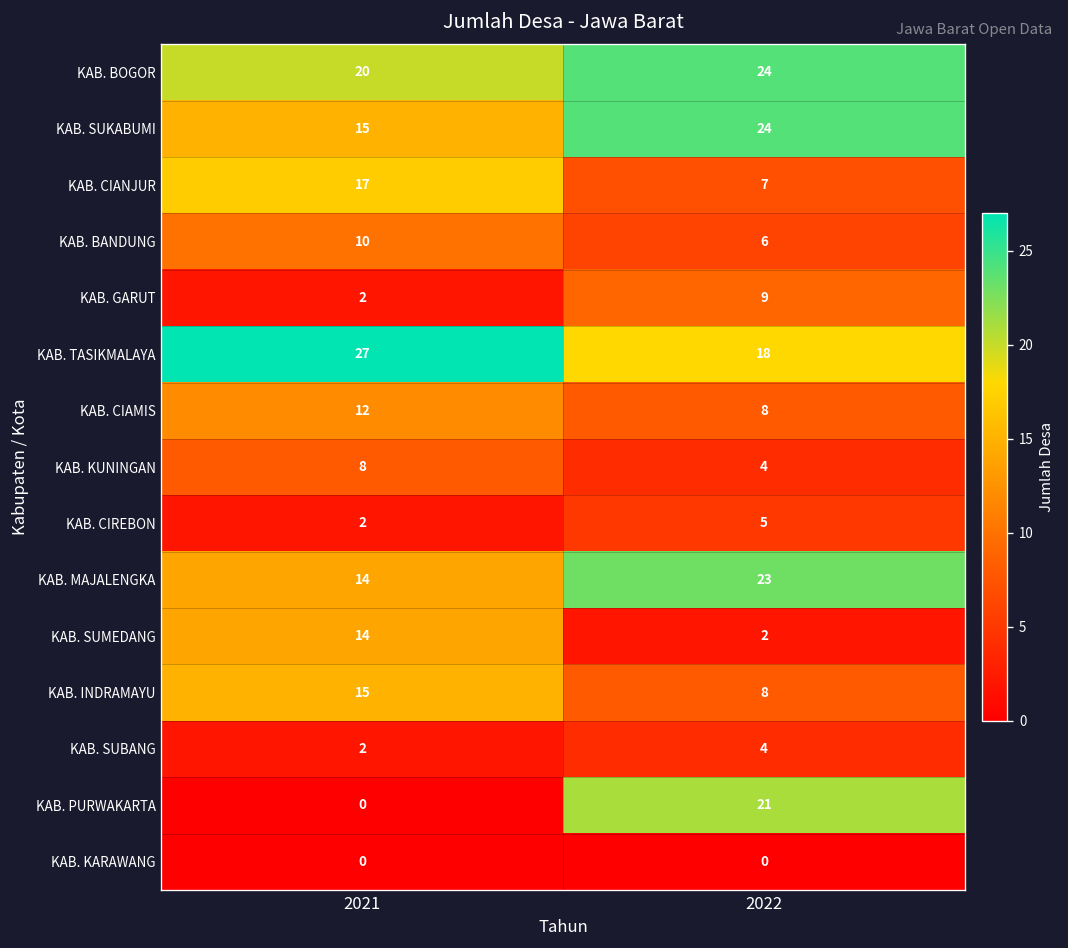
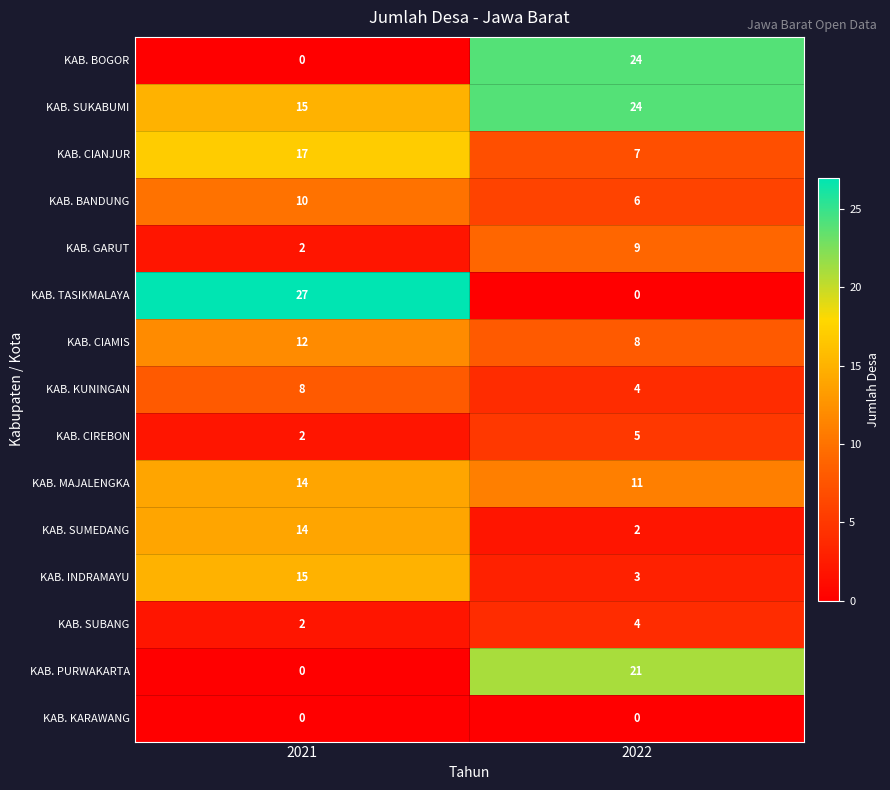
KAB. BOGOR, 2021: 20 -> 0
KAB. TASIKMALAYA, 2022: 18 -> 0
KAB. MAJALENGKA, 2022: 23 -> 11
KAB. INDRAMAYU, 2022: 8 -> 3
